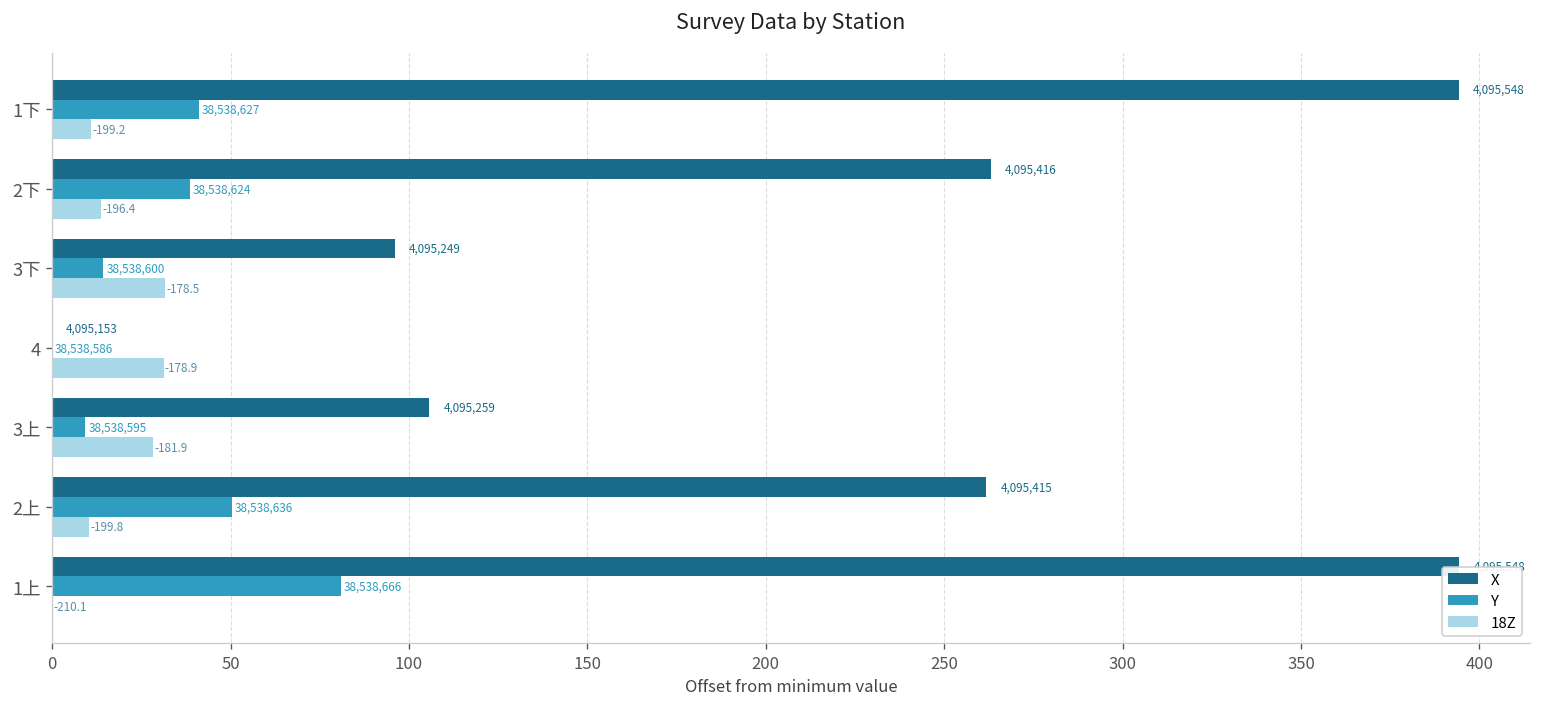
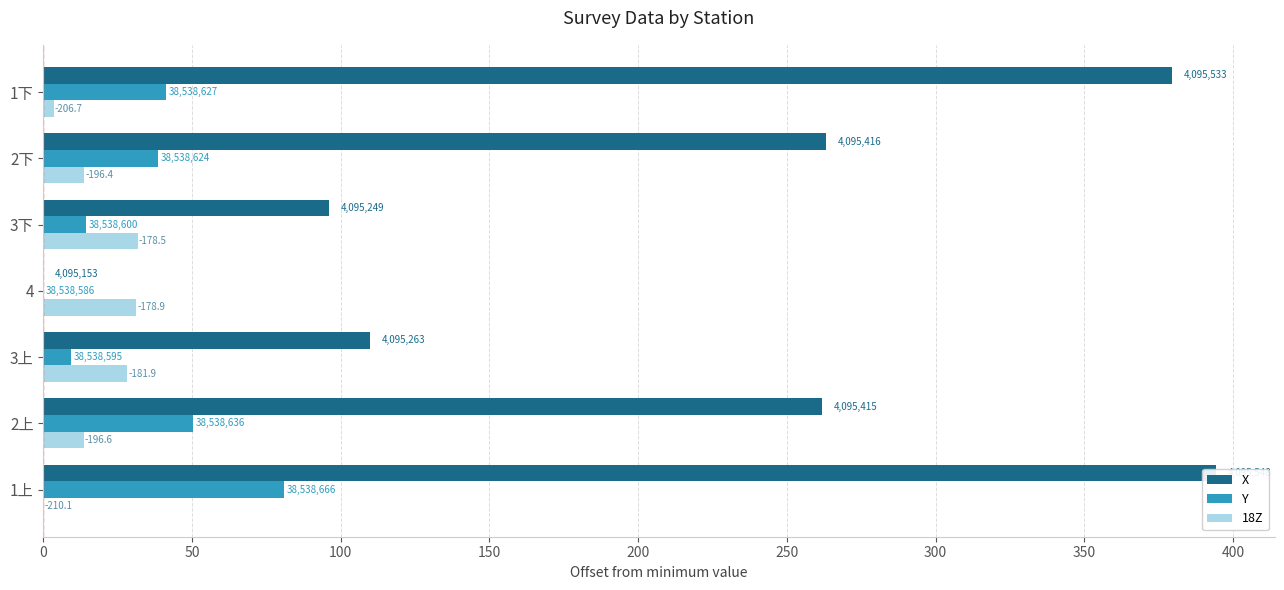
X, 1下: 4,095,548 -> 4,095,533
18Z, 1下: -199.2 -> -206.7
X, 3上: 4,095,259 -> 4,095,263
18Z, 2上: -199.8 -> -196.6
